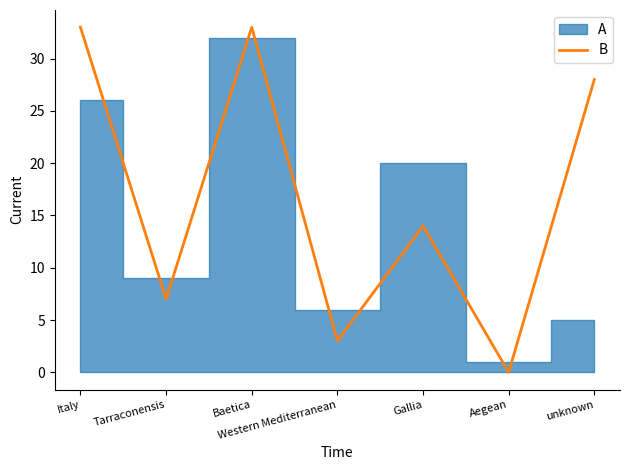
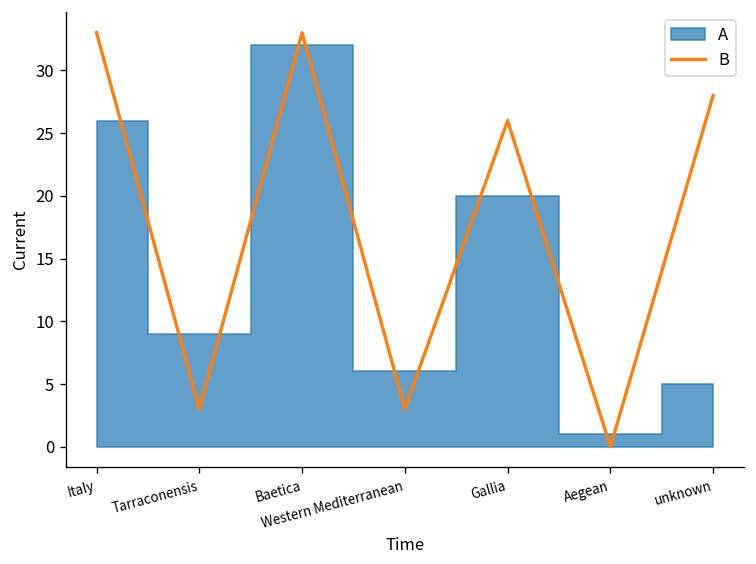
B, Tarraconensis: 7 -> 3
B, Gallia: 14 -> 26
